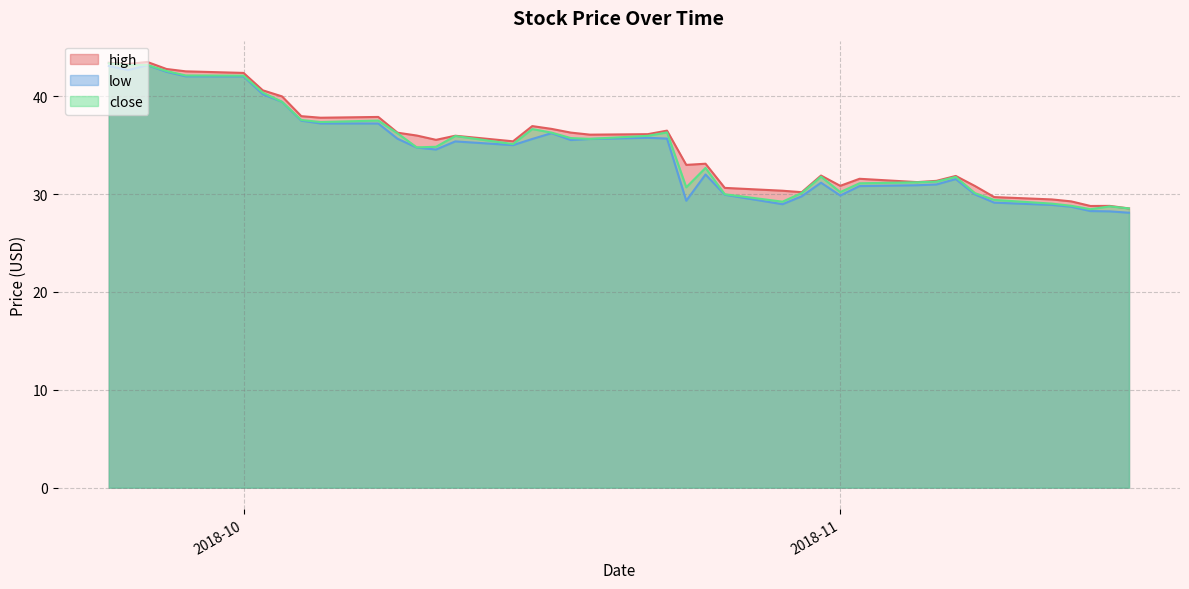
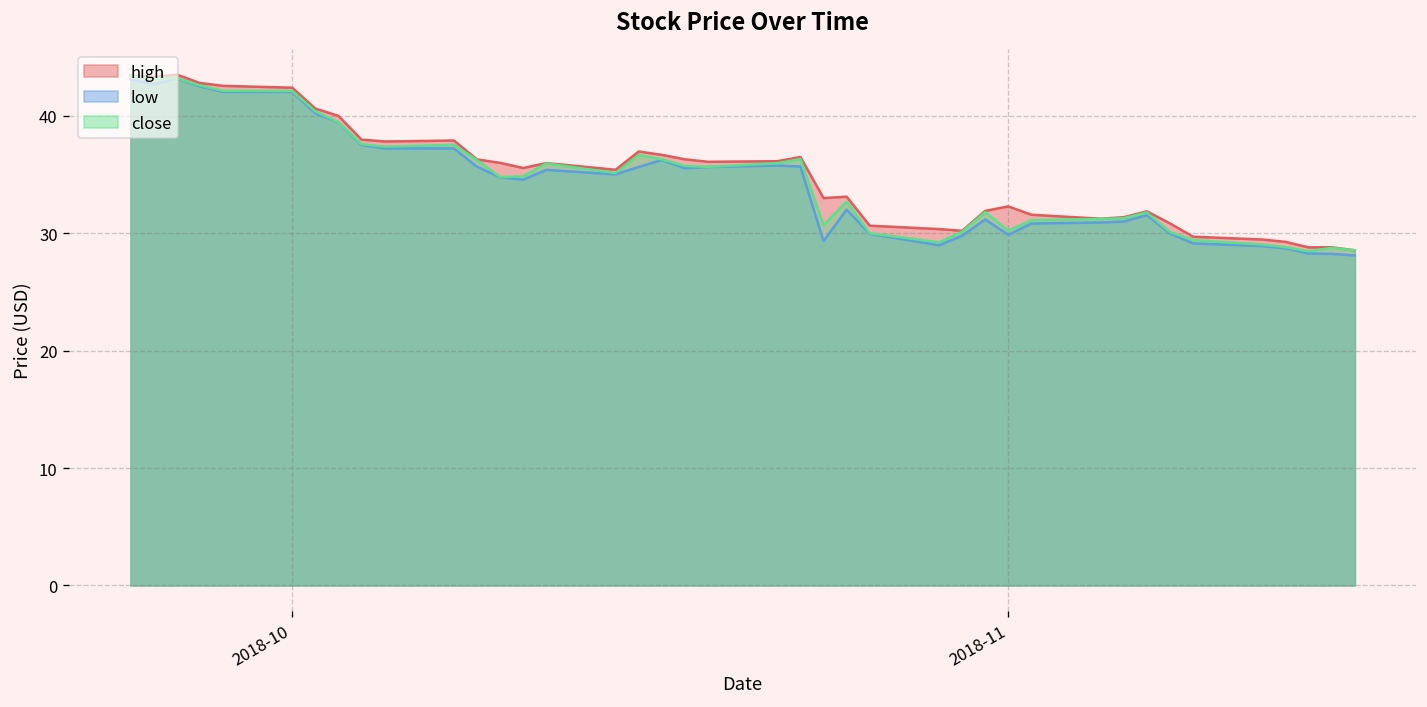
high, 2018-11: 31 -> 32
